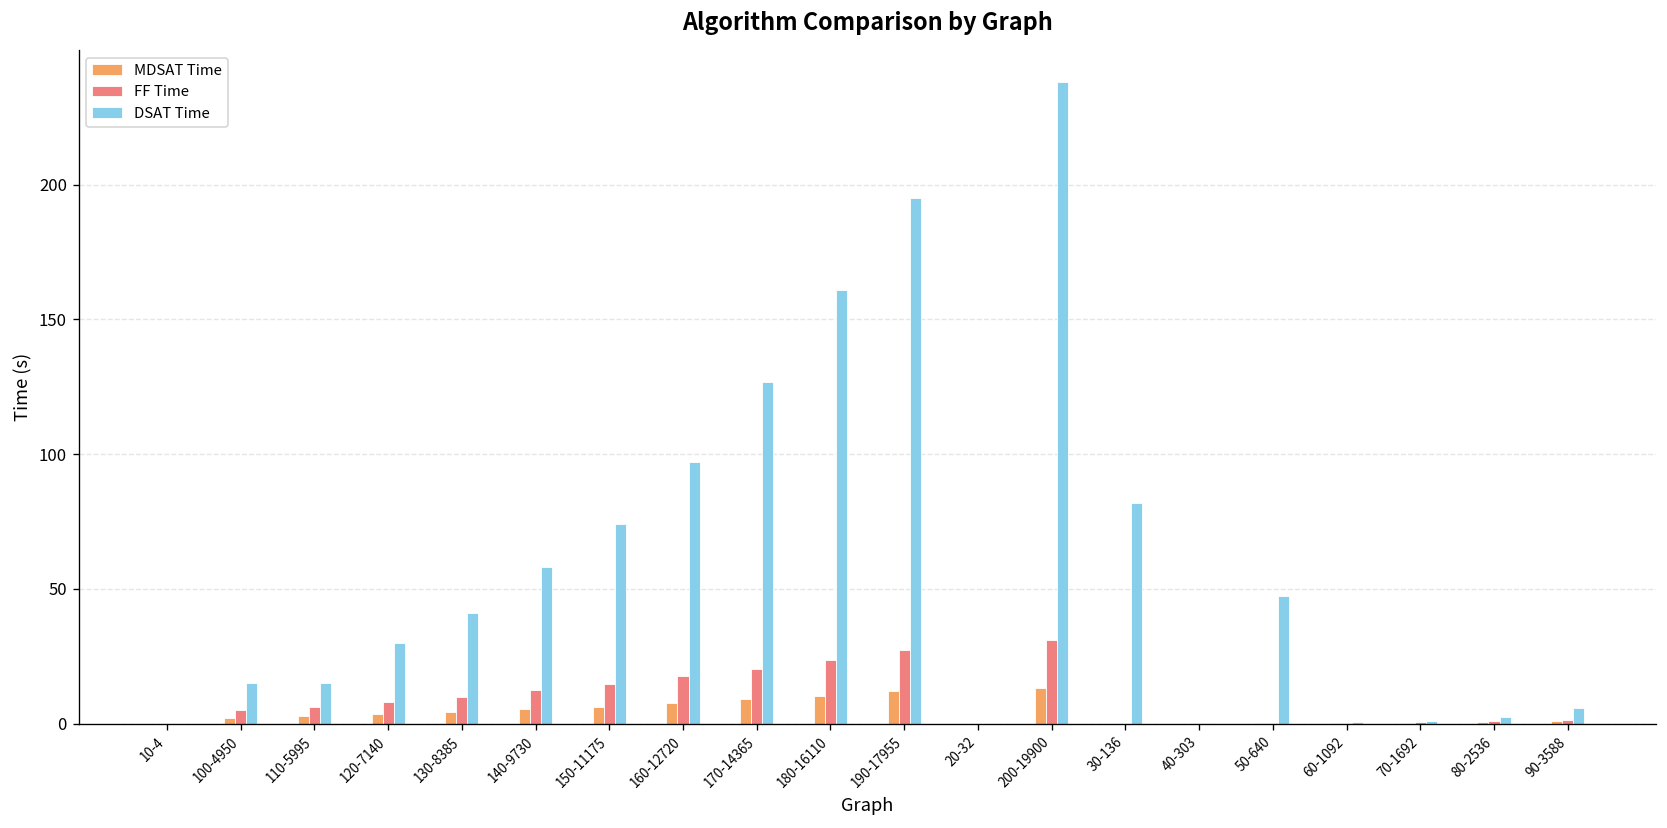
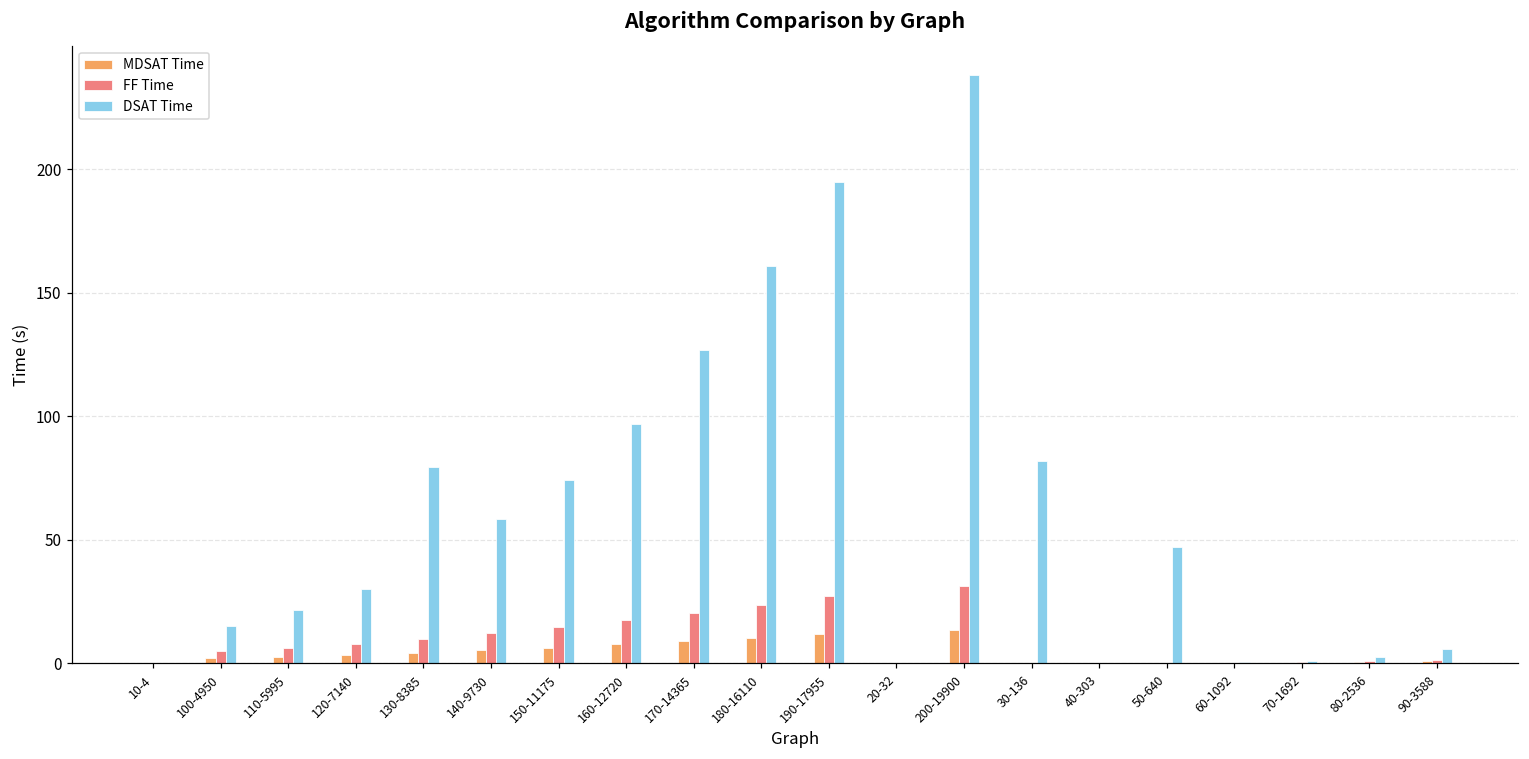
DSAT Time, 110-5995: 15 -> 21
DSAT Time, 130-8385: 41 -> 79
